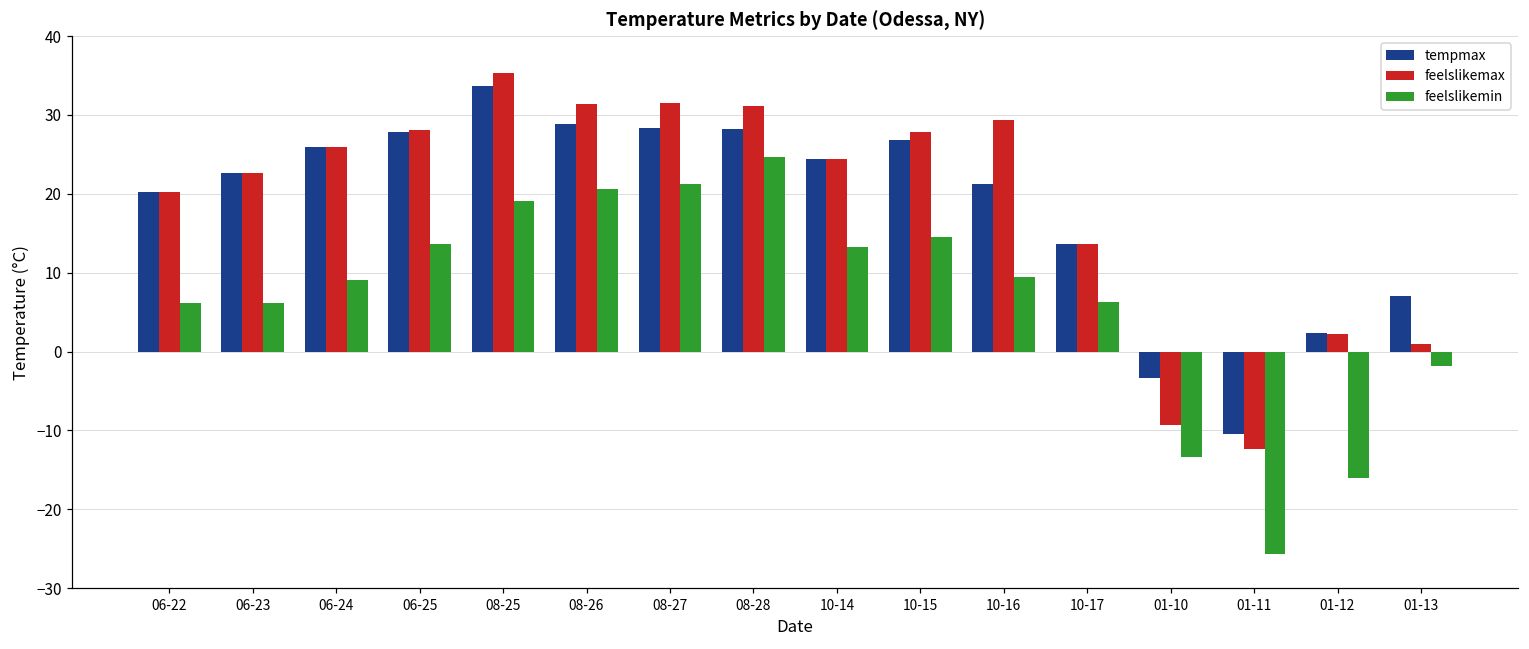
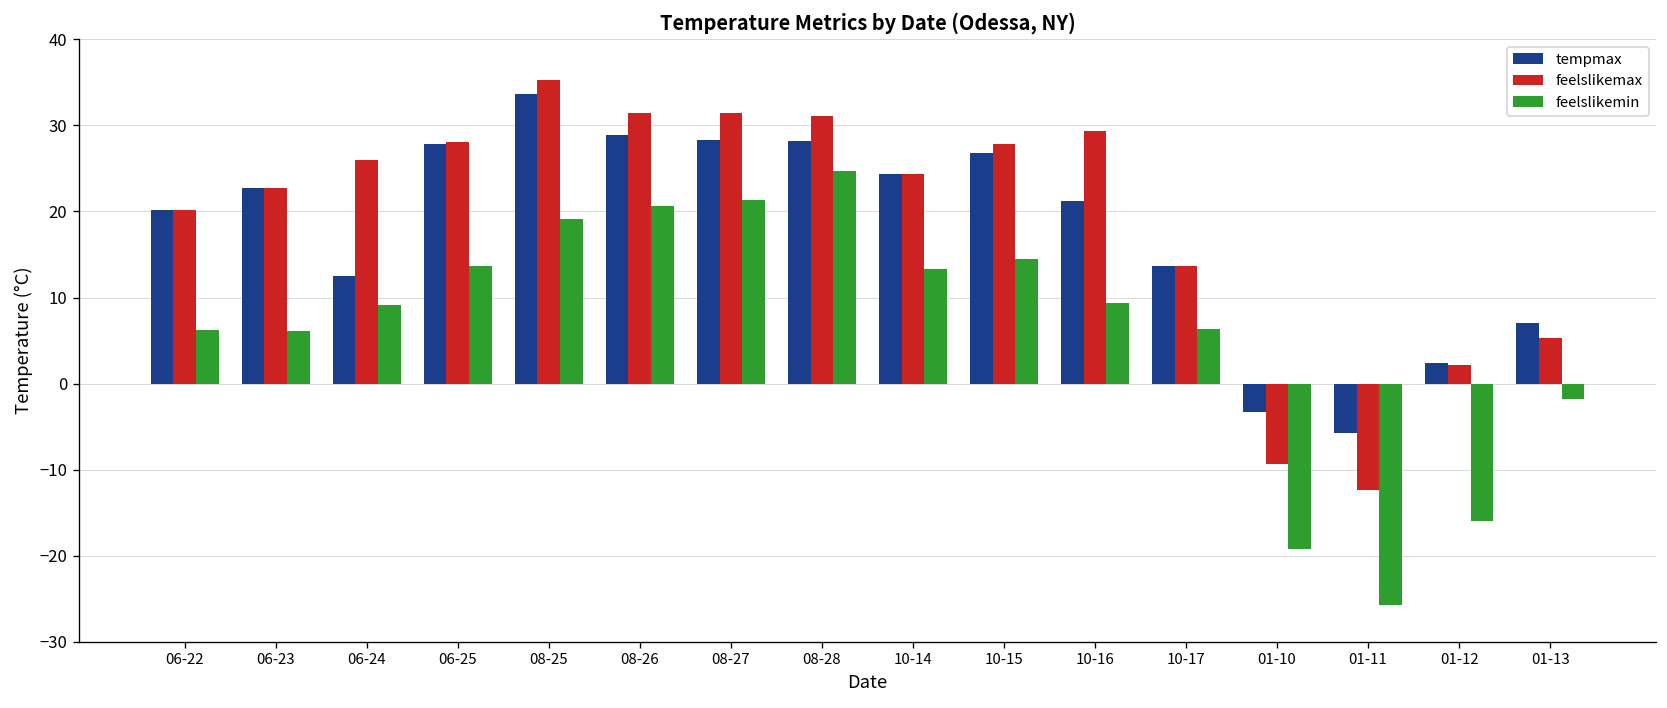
tempmax, 06-24: 26 -> 13
feelslikemin, 01-10: -13 -> -19
tempmax, 01-11: -10 -> -6
feelslikemax, 01-13: 1 -> 5
